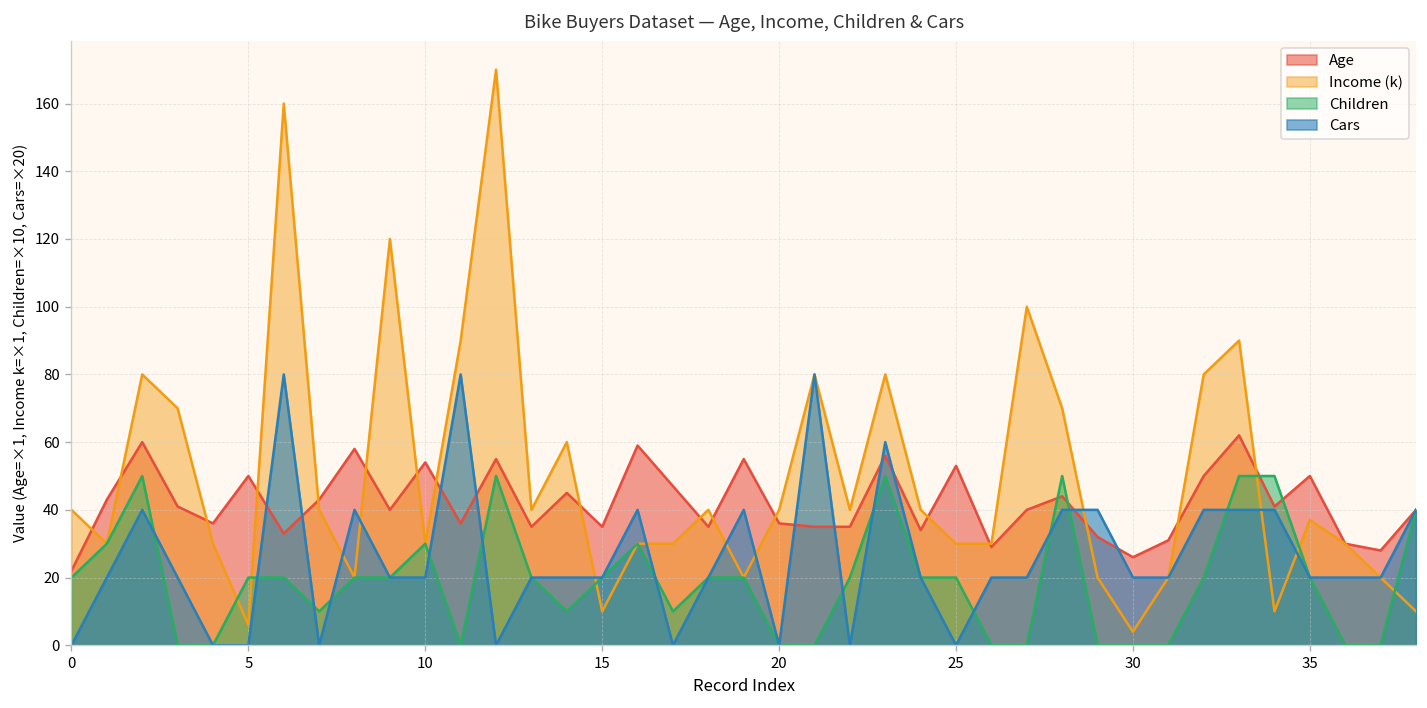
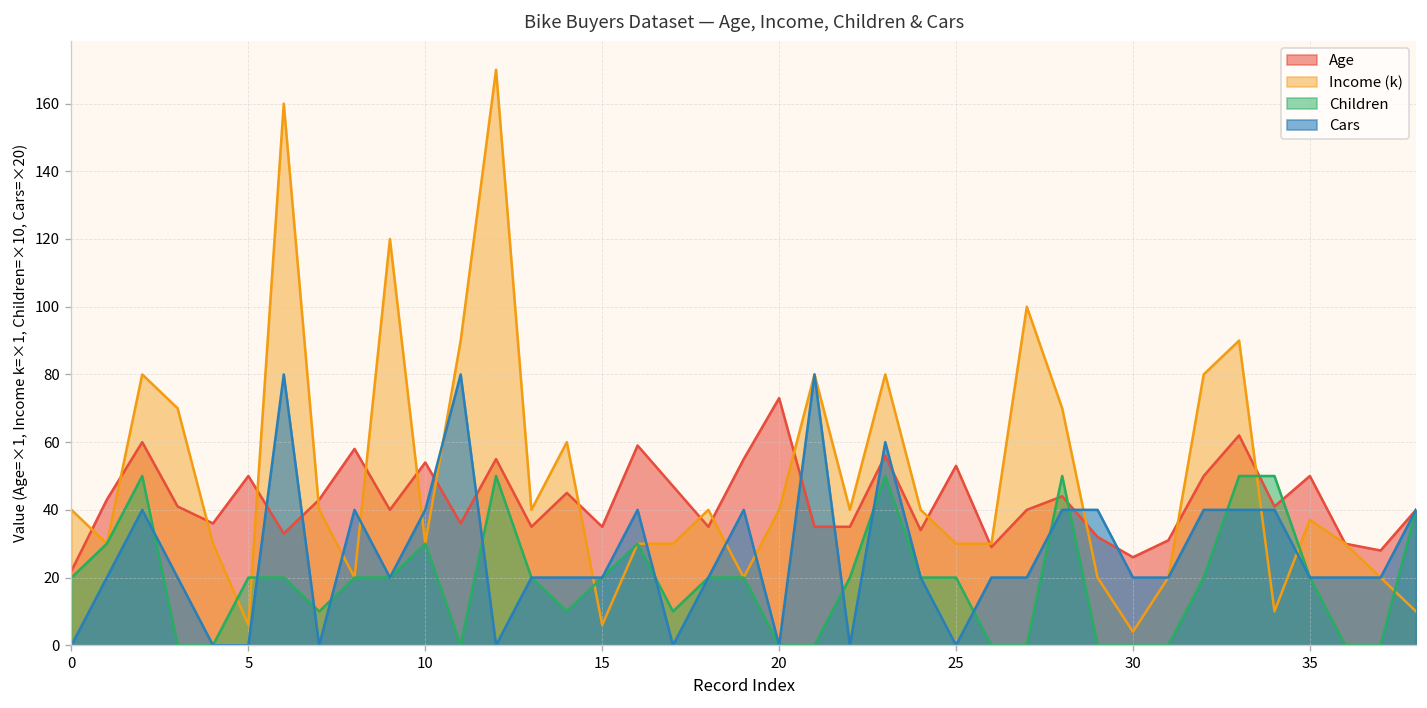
Cars, 10: 20 -> 40
Income (k), 15: 10 -> 6
Age, 20: 36 -> 73
